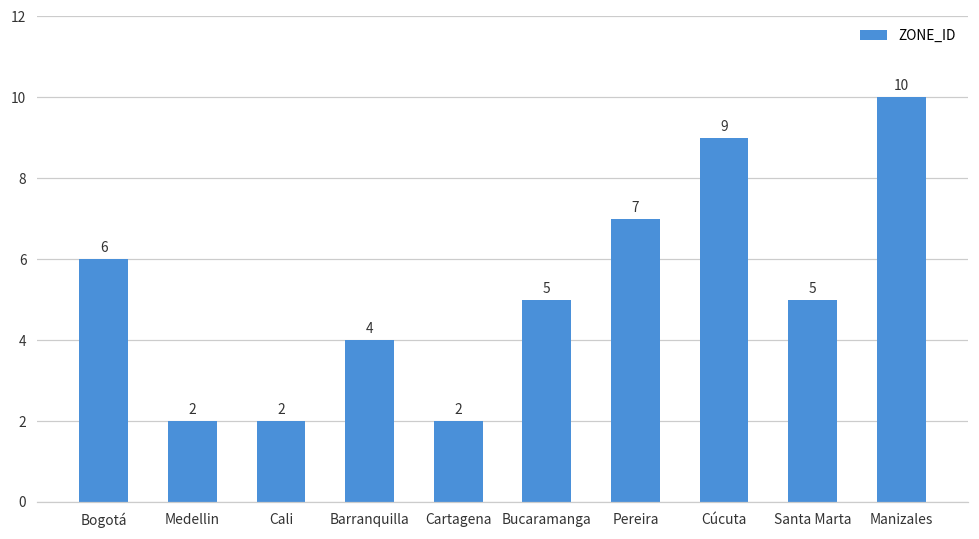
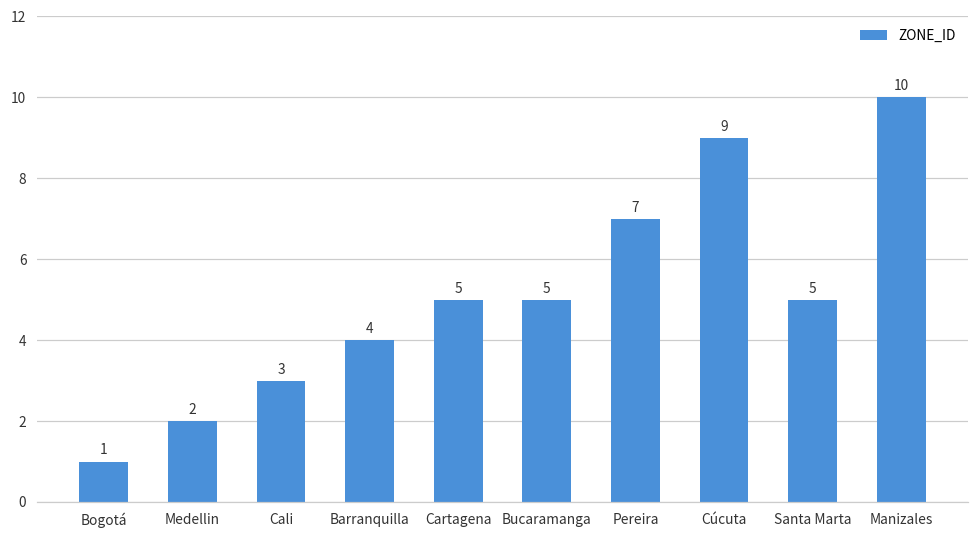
Bogotá: 6 -> 1
Cali: 2 -> 3
Cartagena: 2 -> 5
